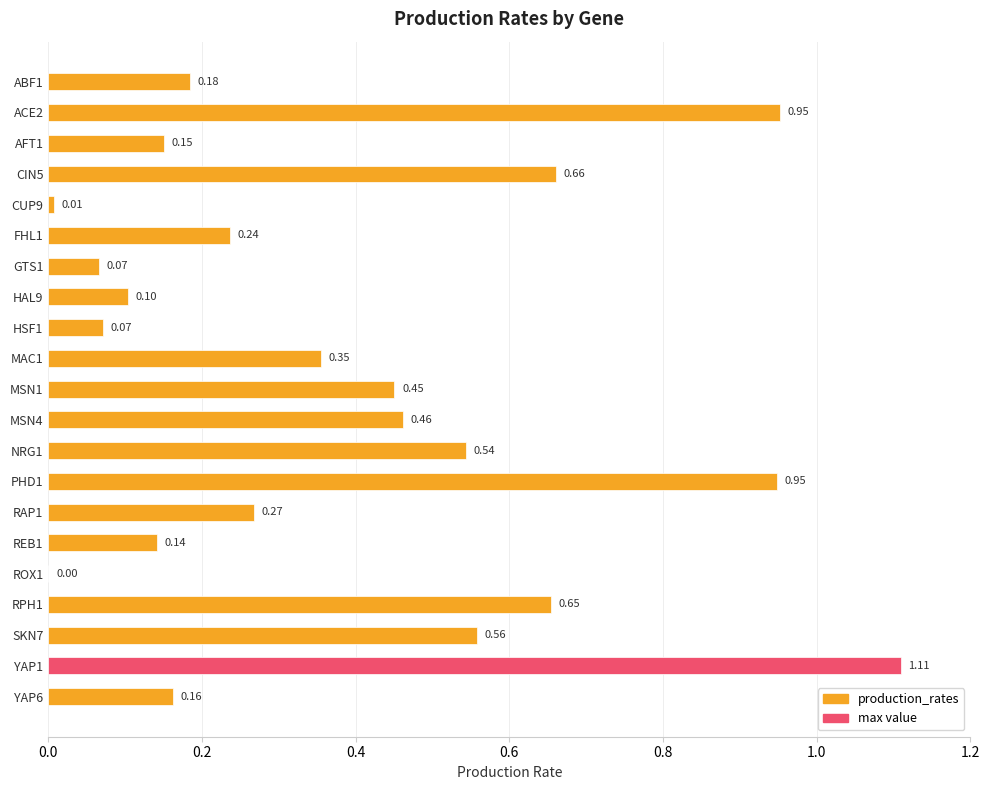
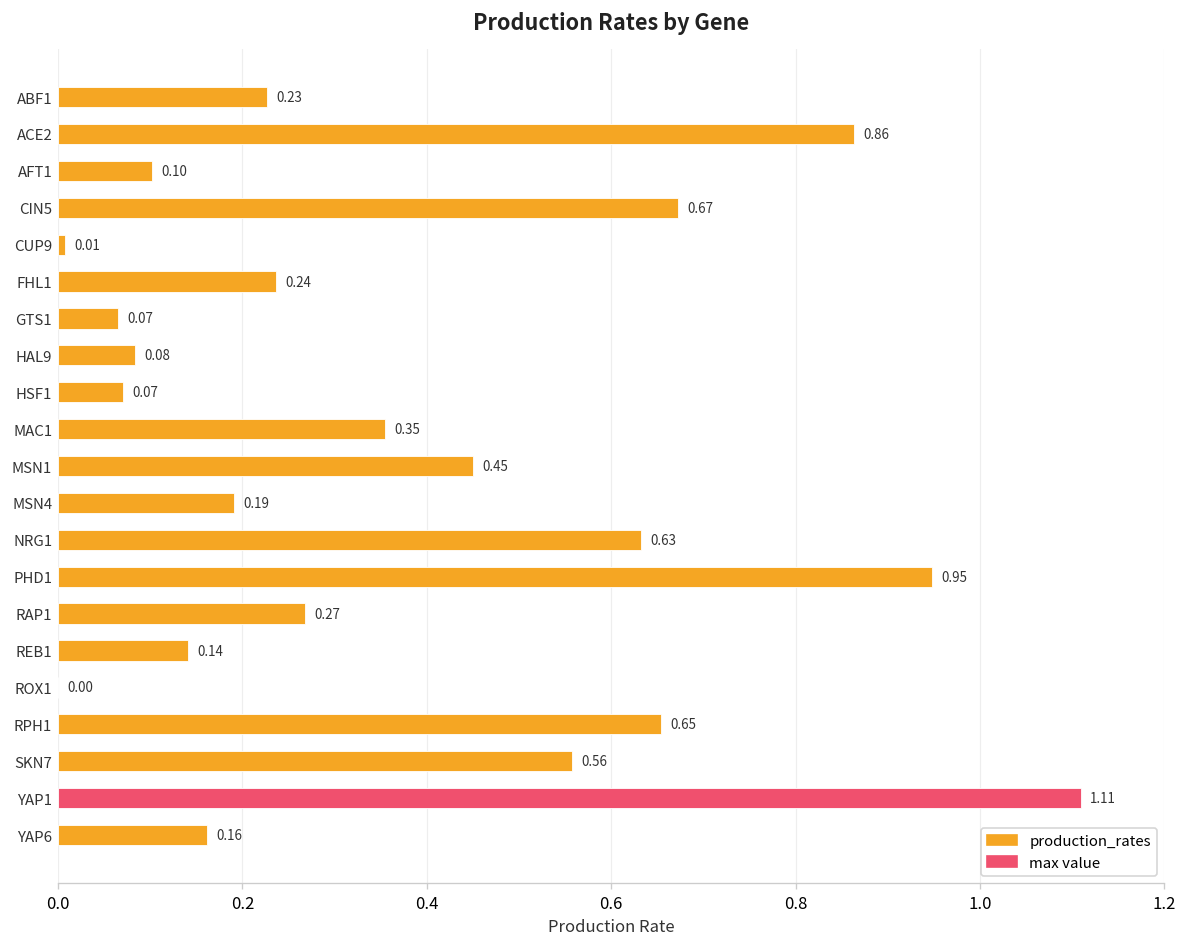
ABF1: 0.18 -> 0.23
ACE2: 0.95 -> 0.86
AFT1: 0.15 -> 0.10
CIN5: 0.66 -> 0.67
HAL9: 0.10 -> 0.08
MSN4: 0.46 -> 0.19
NRG1: 0.54 -> 0.63
